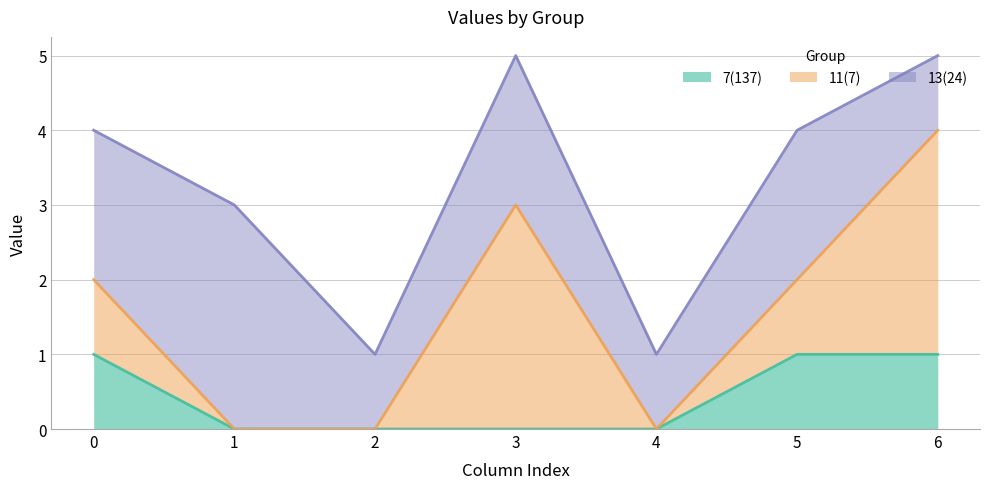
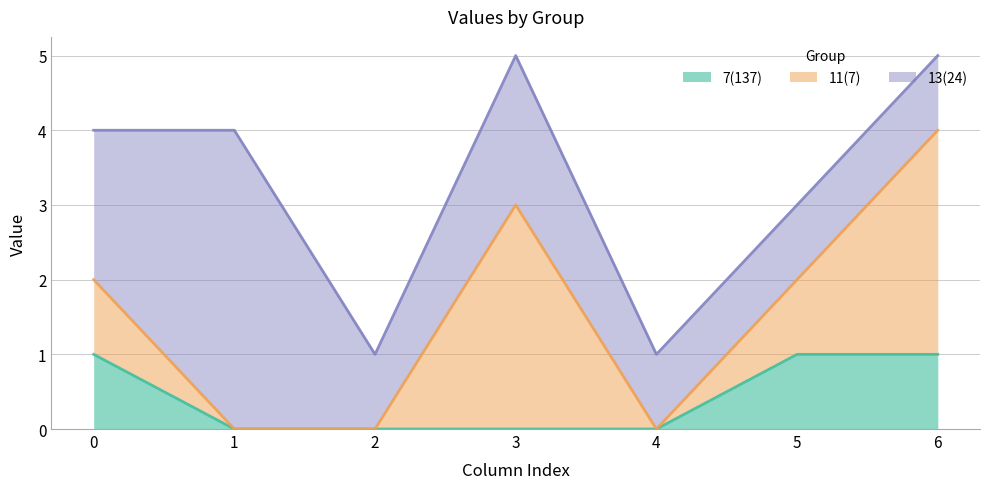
13(24), 1: 3 -> 4
13(24), 5: 2 -> 1
